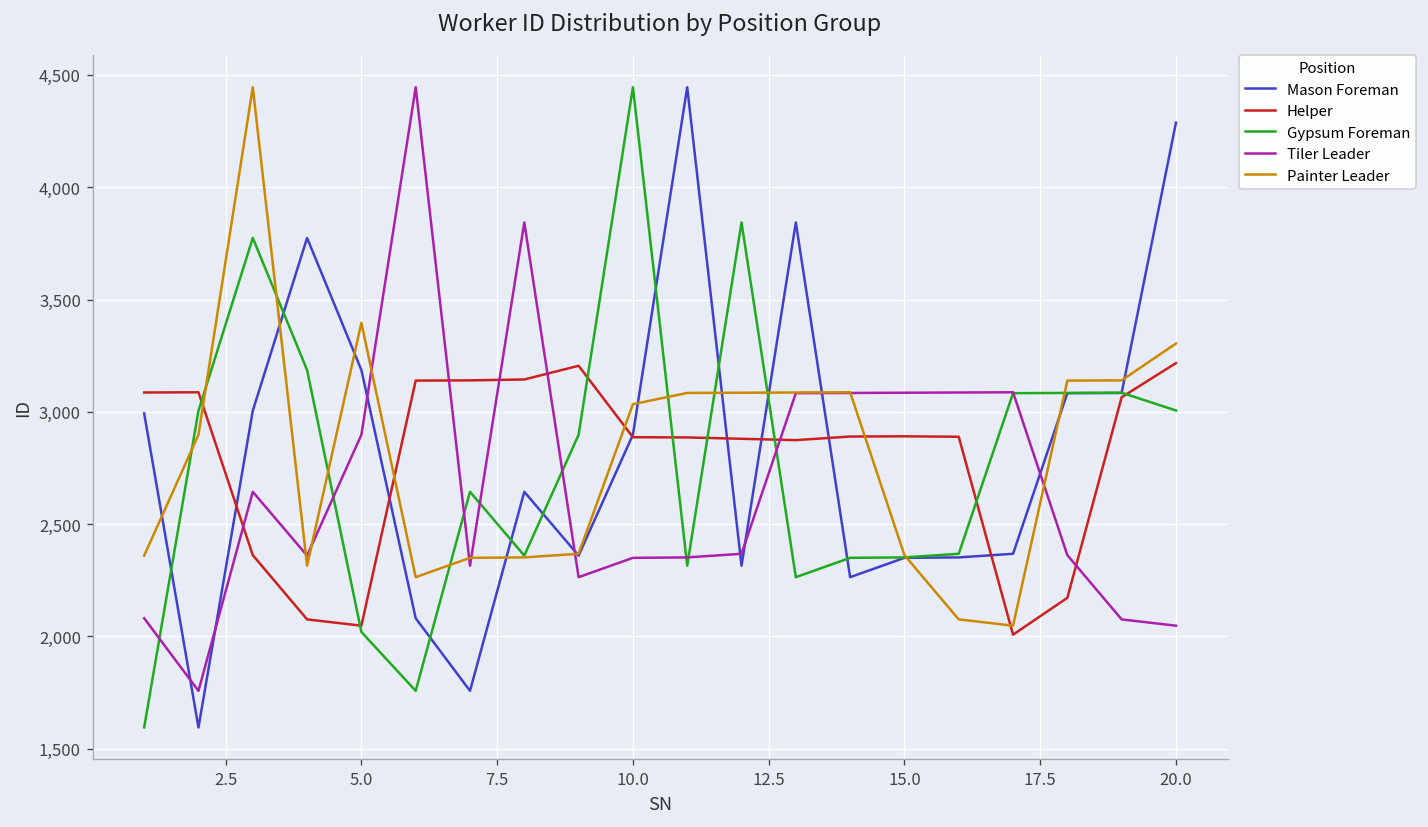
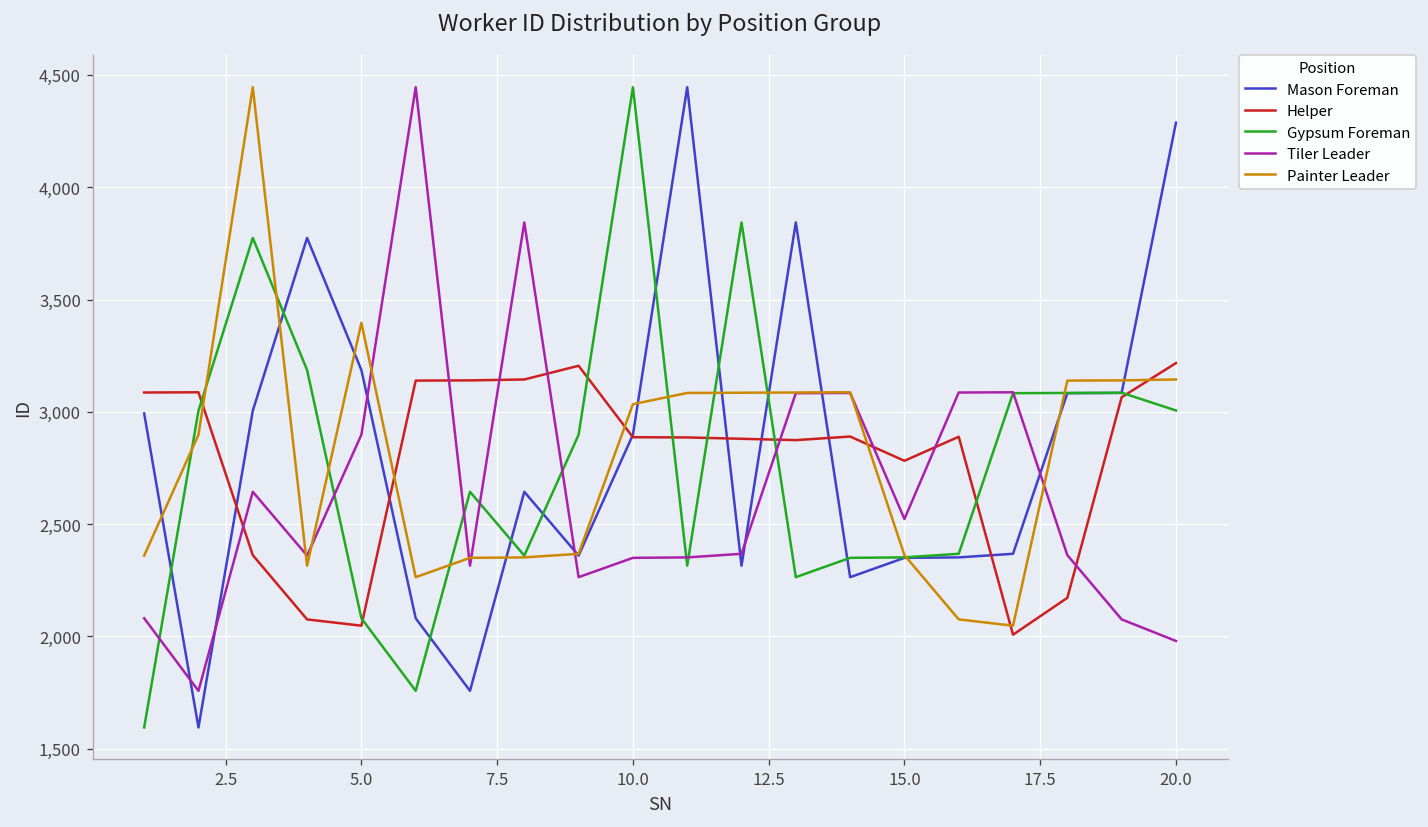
Gypsum Foreman, 5.0: 2,020 -> 2,080
Helper, 15.0: 2,890 -> 2,780
Tiler Leader, 15.0: 3,090 -> 2,520
Tiler Leader, 20.0: 2,050 -> 1,980
Painter Leader, 20.0: 3,300 -> 3,140
